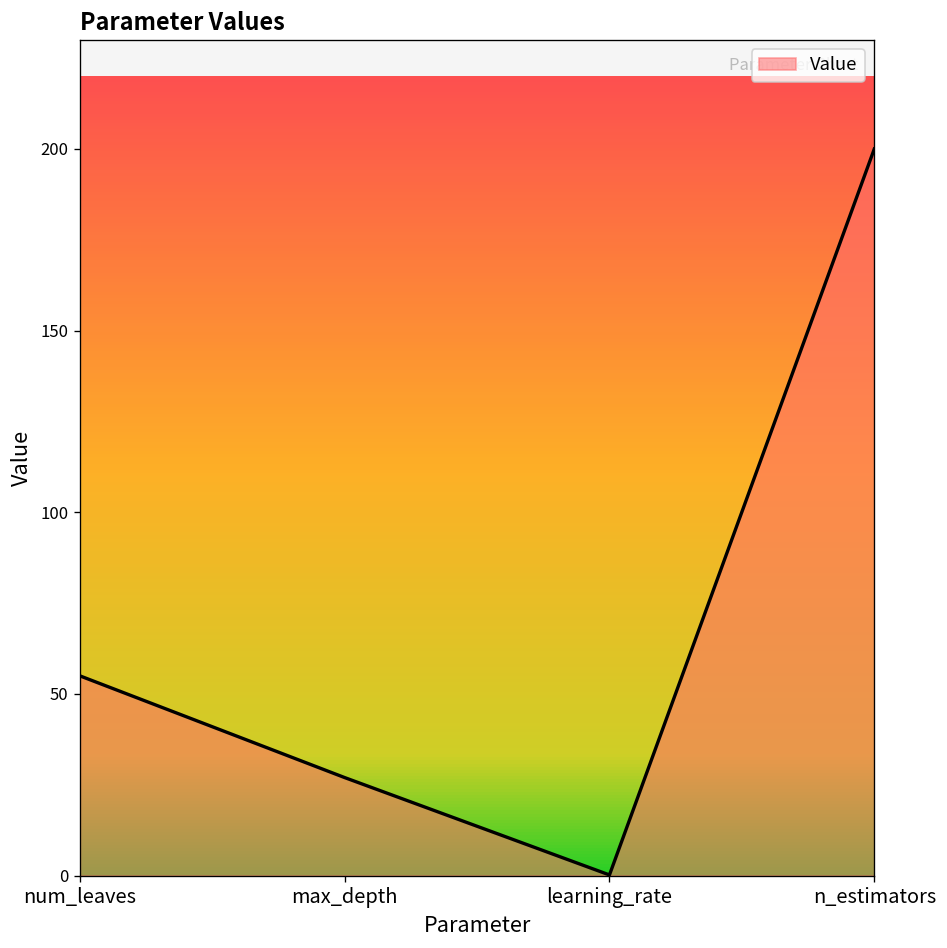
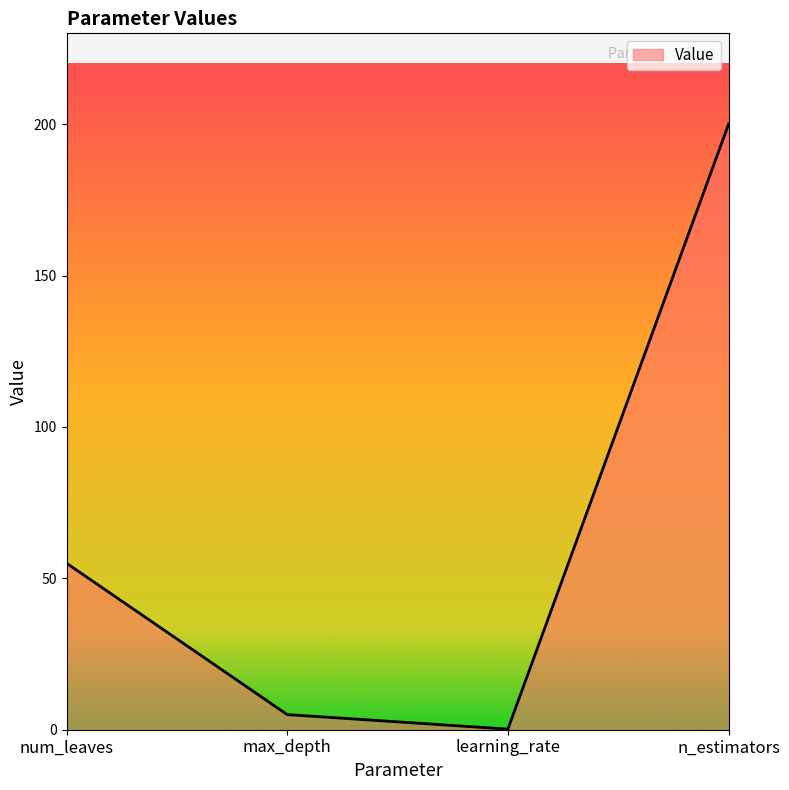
max_depth: 27 -> 5
